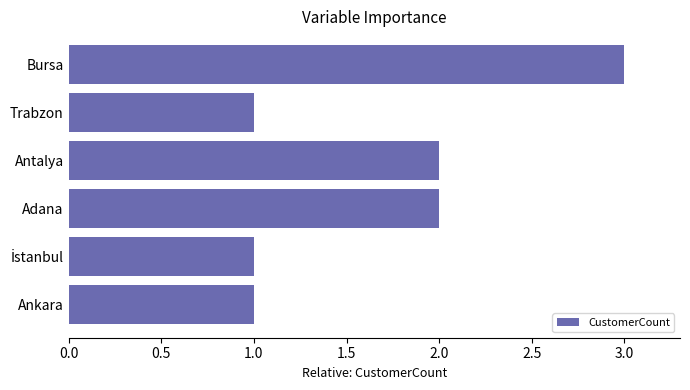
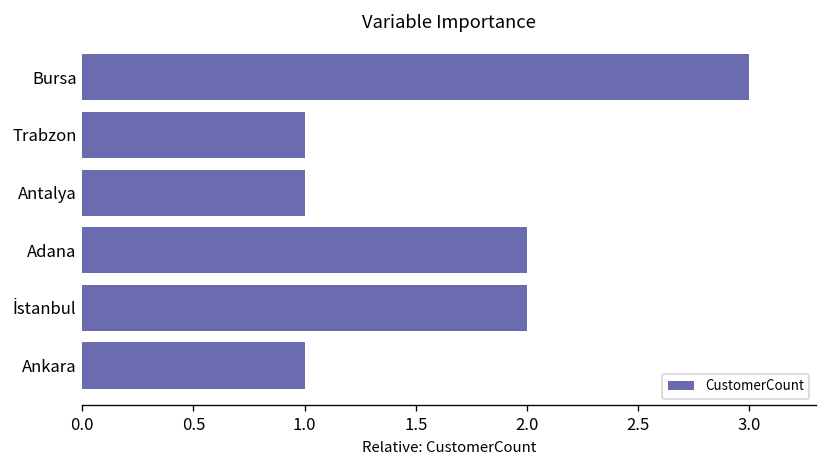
Antalya: 2 -> 1
İstanbul: 1 -> 2
